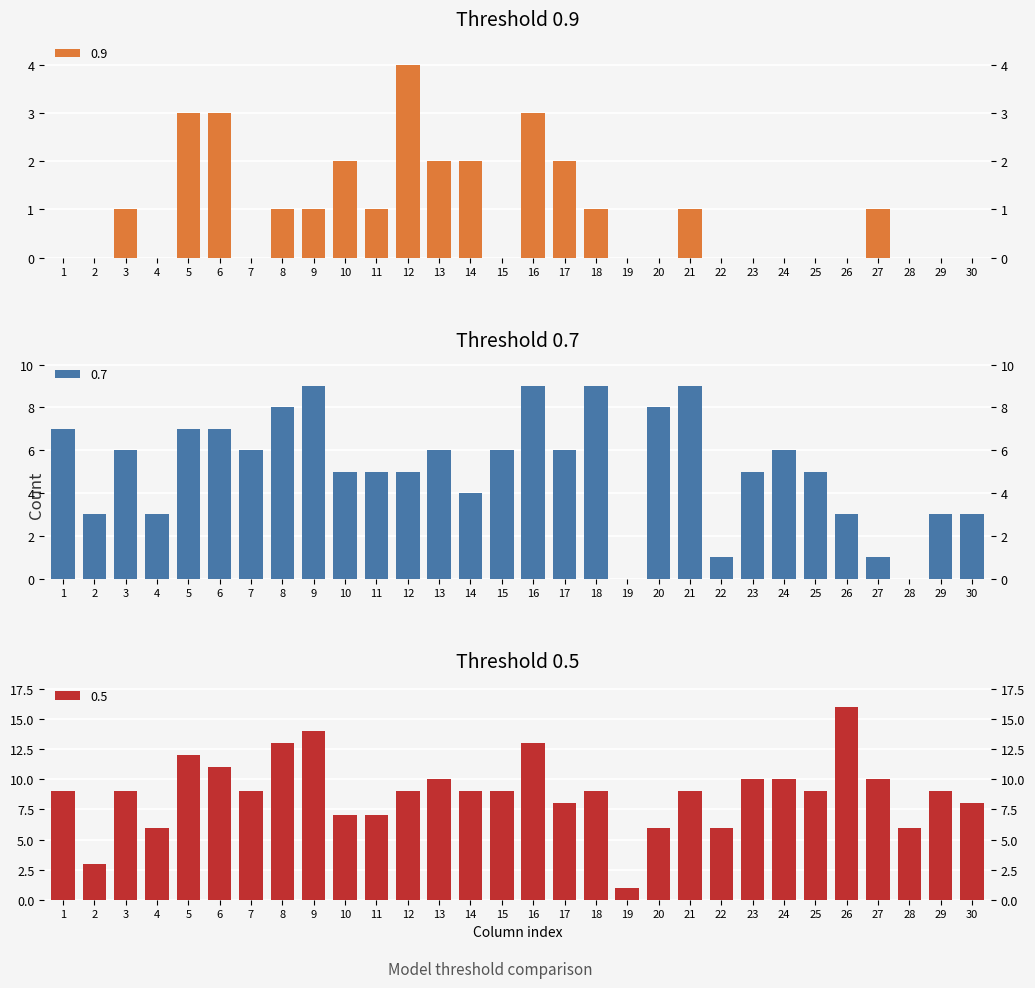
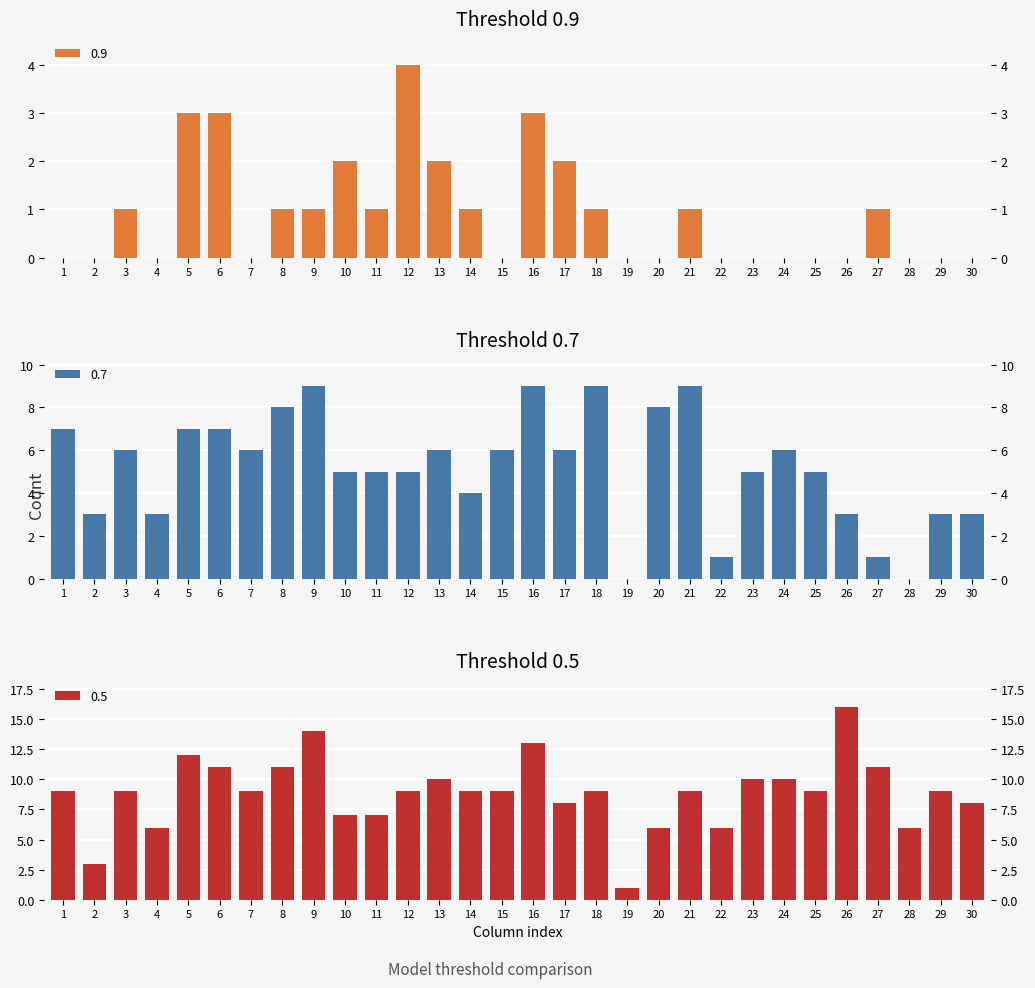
Threshold 0.9, 14: 2 -> 1
Threshold 0.5, 8: 13 -> 11
Threshold 0.5, 27: 10 -> 11
